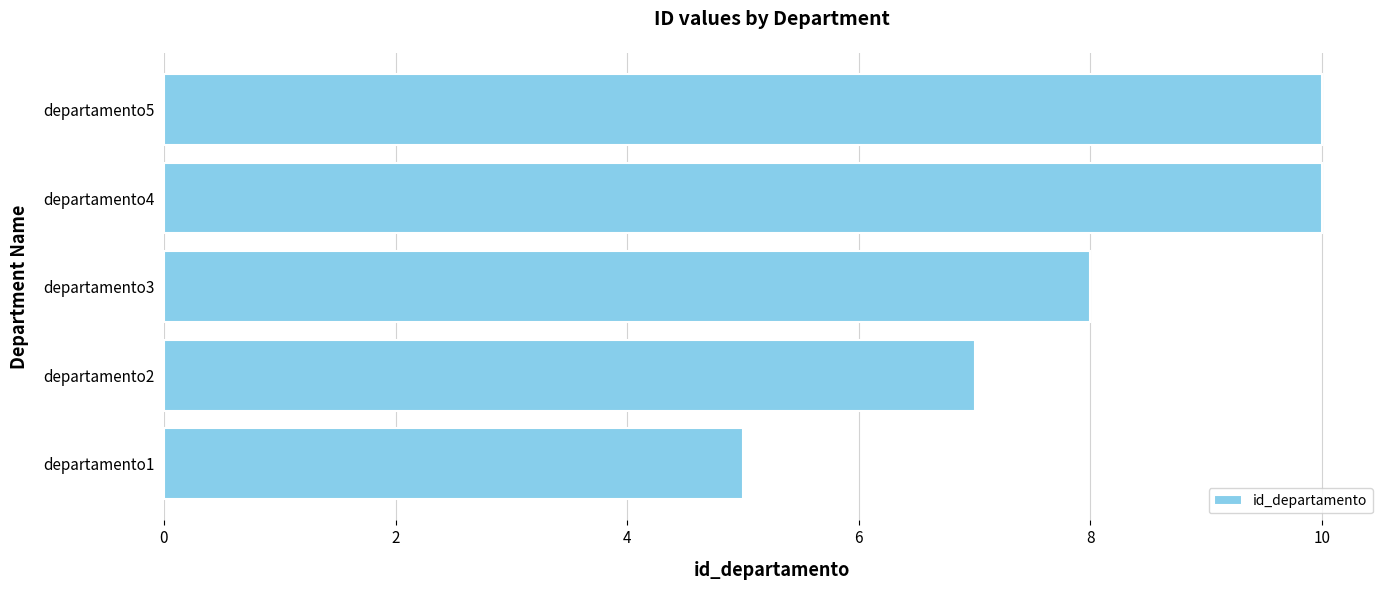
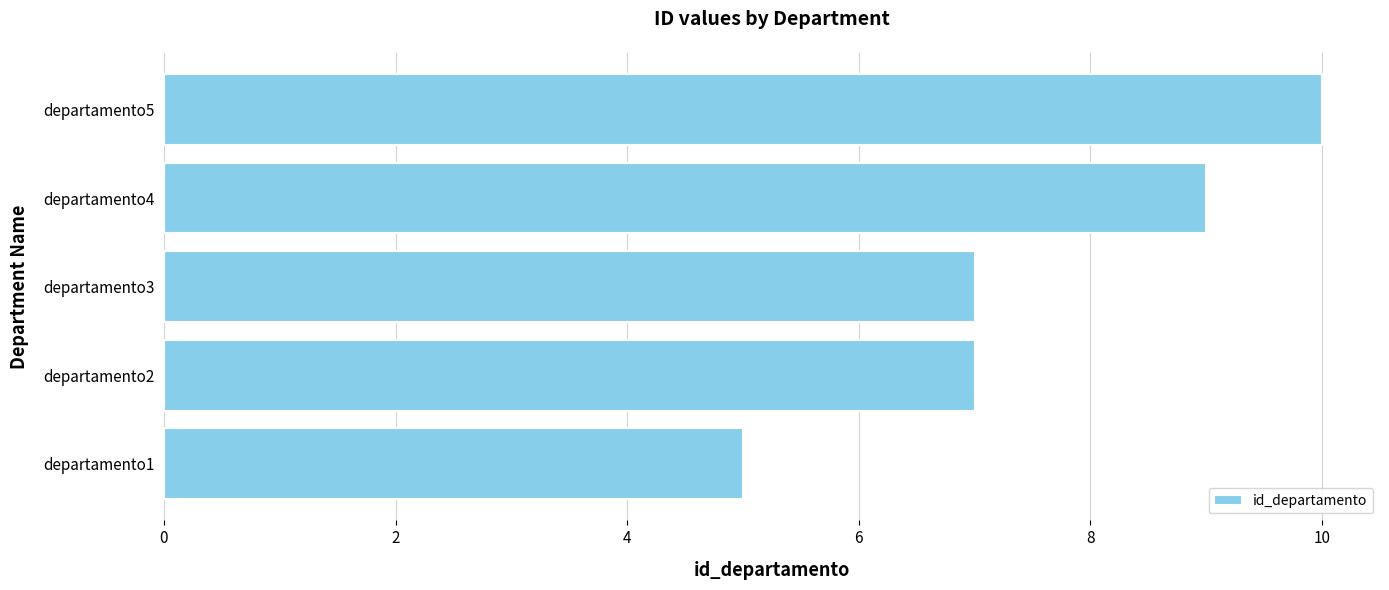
departamento4: 10 -> 9
departamento3: 8 -> 7
